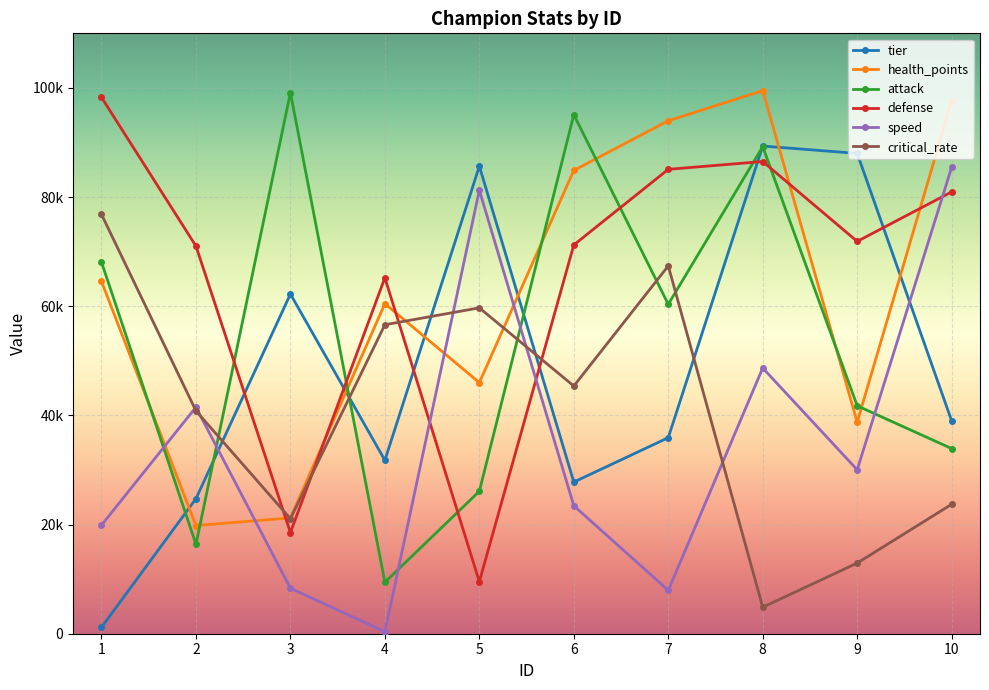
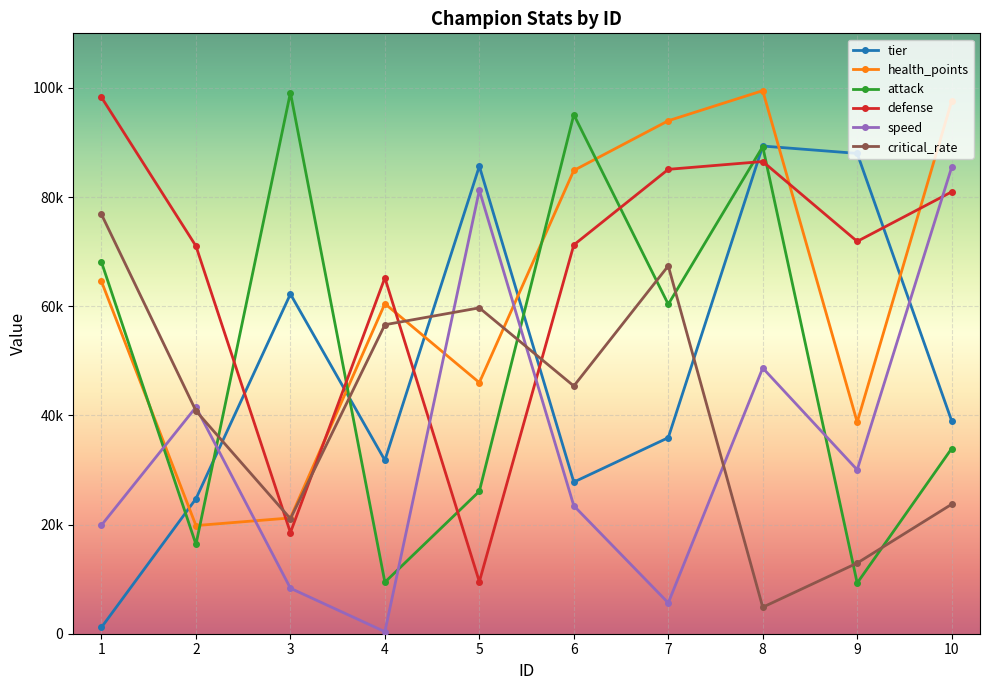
speed, 7: 8000 -> 6000
attack, 9: 42000 -> 9000
